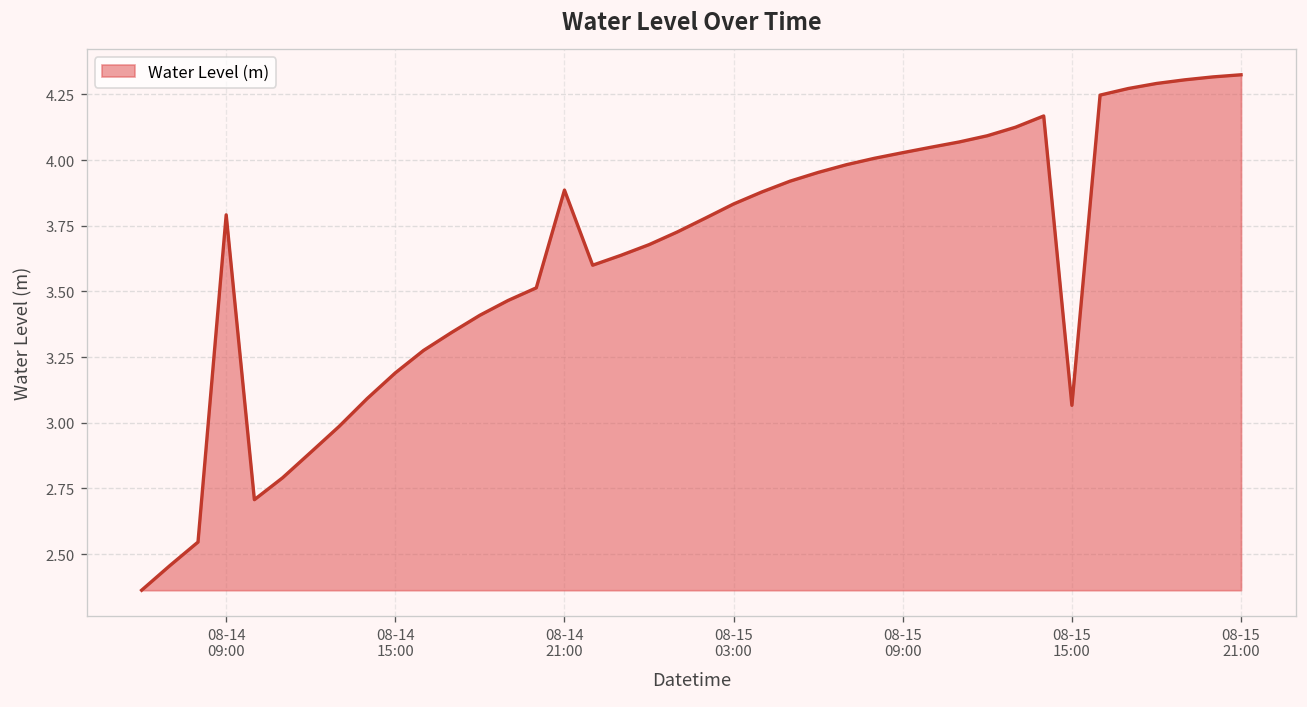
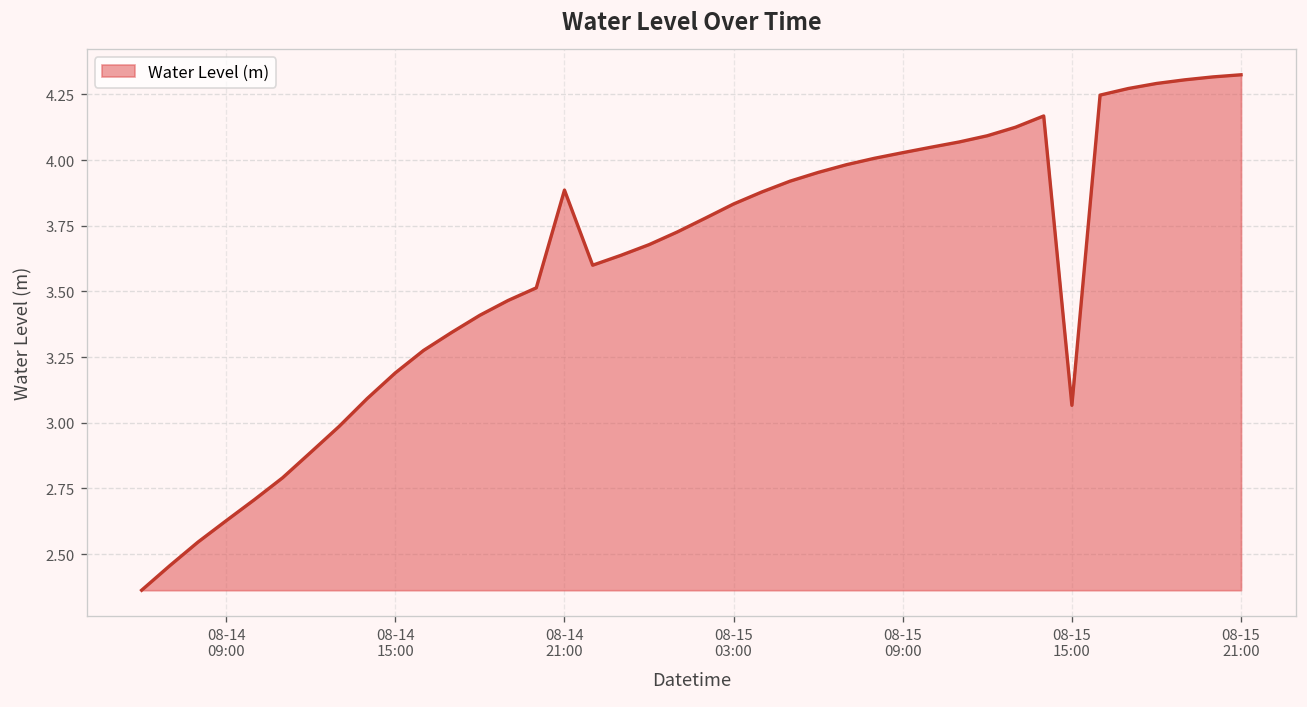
08-14 09:00: 3.79 -> 2.63
